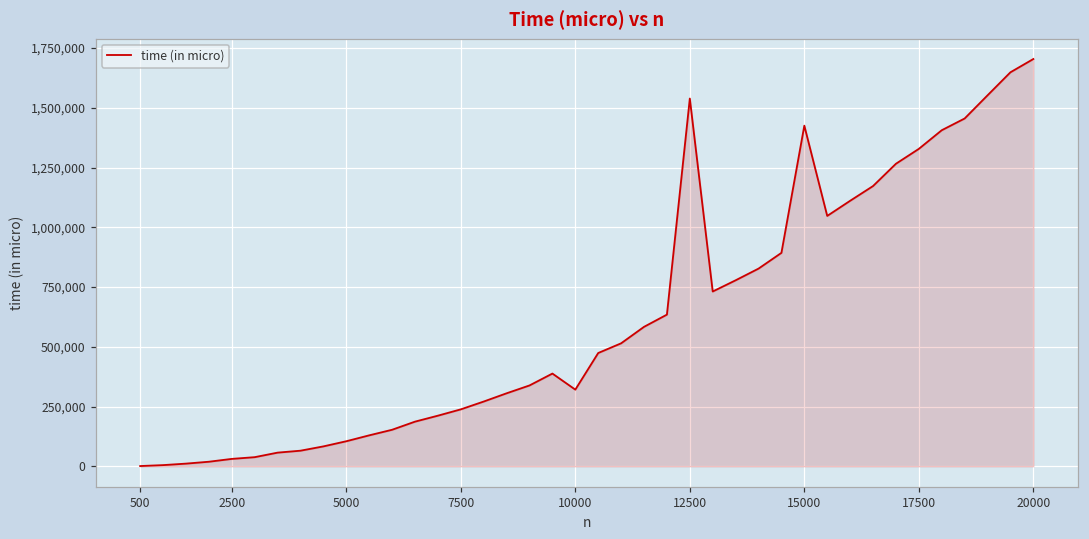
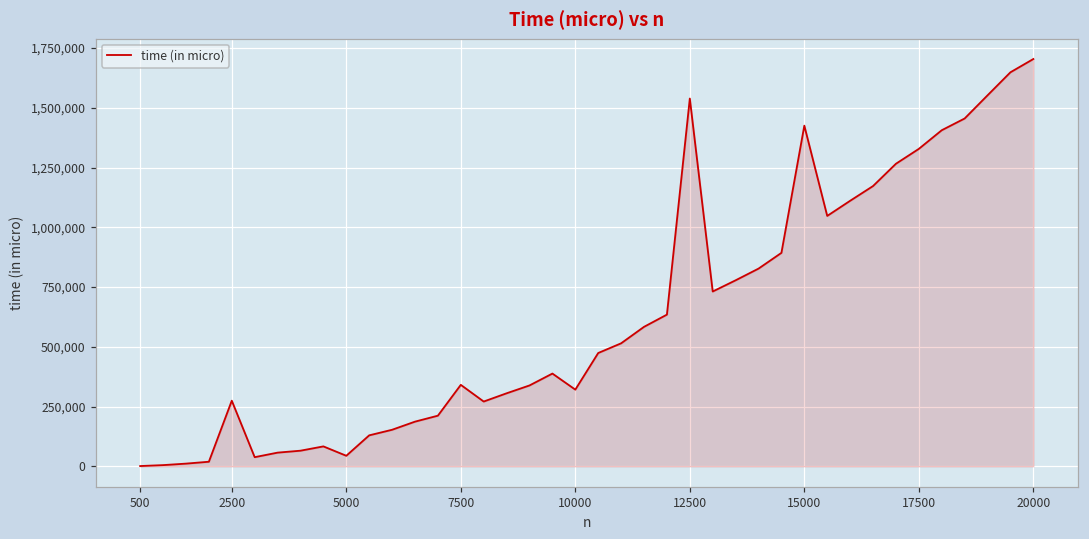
2500: 30,000 -> 270,000
5000: 100,000 -> 40,000
7500: 240,000 -> 340,000
